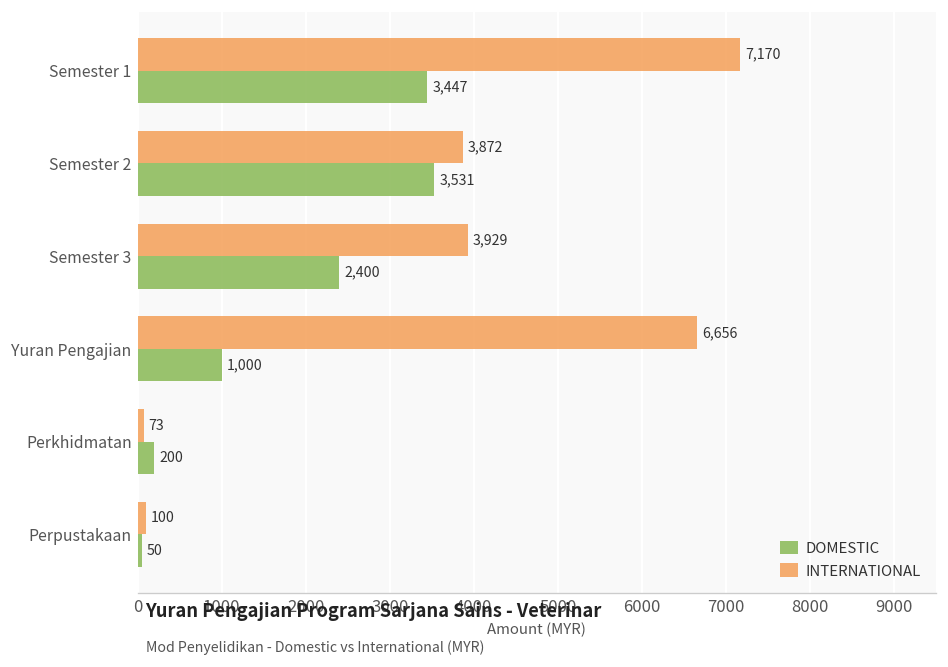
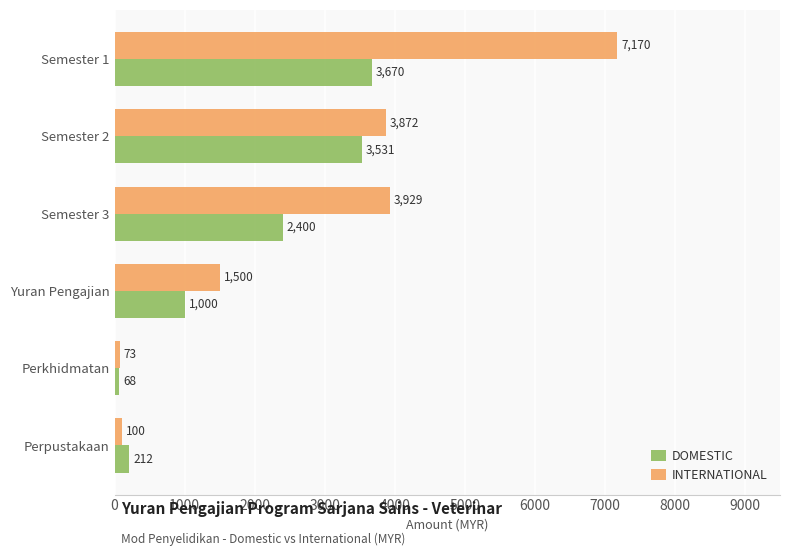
DOMESTIC, Semester 1: 3,447 -> 3,670
INTERNATIONAL, Yuran Pengajian: 6,656 -> 1,500
DOMESTIC, Perkhidmatan: 200 -> 68
DOMESTIC, Perpustakaan: 50 -> 212
